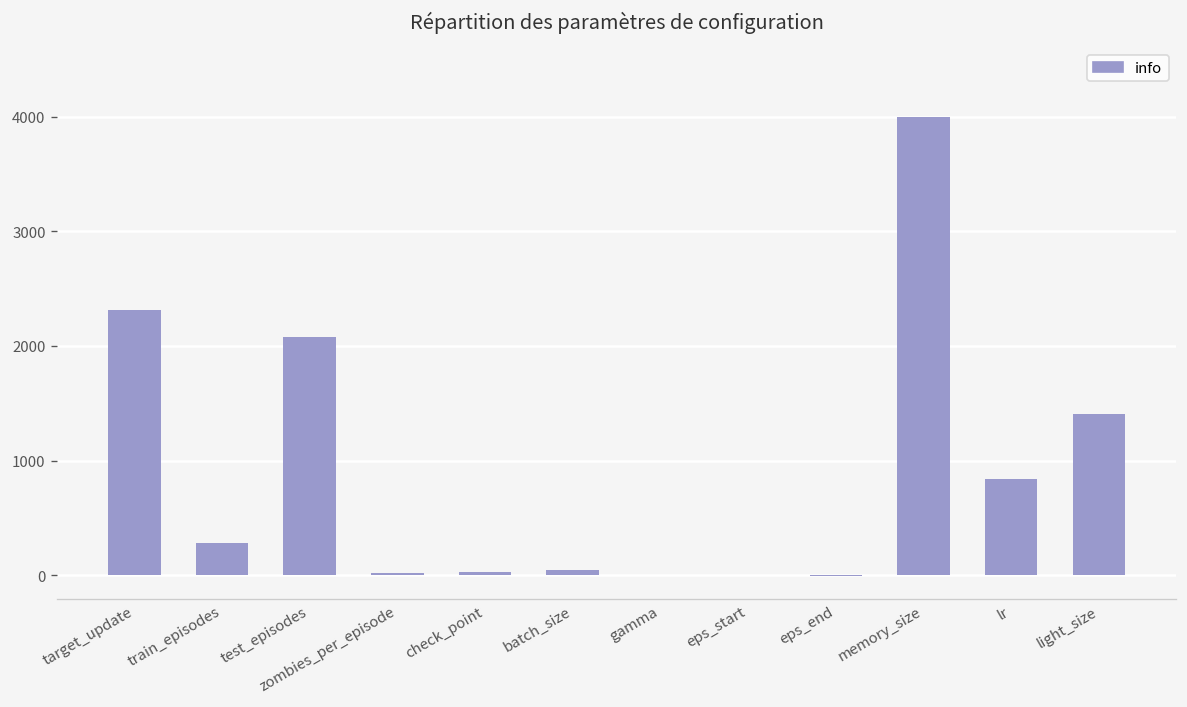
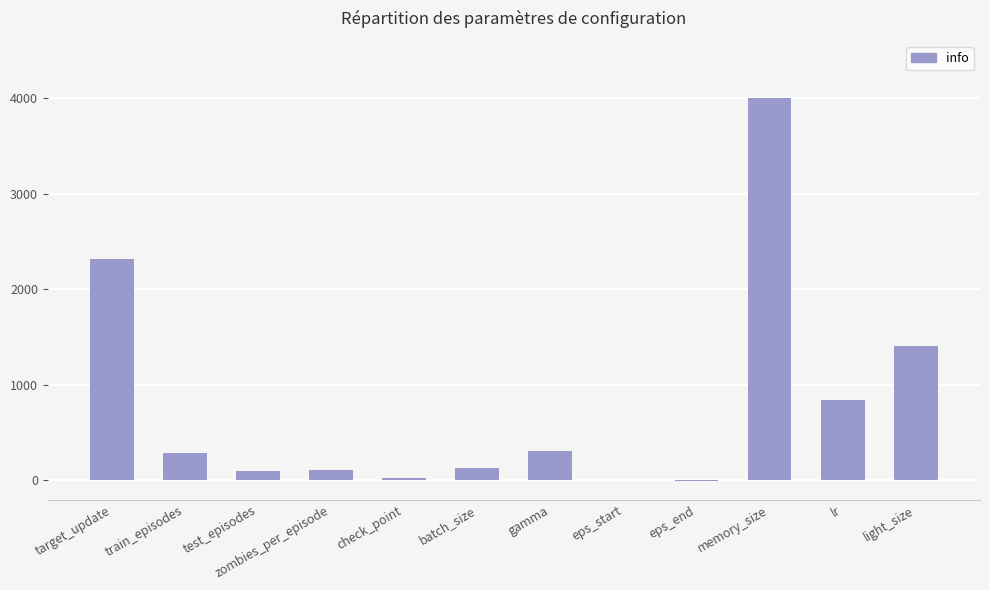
test_episodes: 2100 -> 100
zombies_per_episode: 0 -> 100
batch_size: 0 -> 100
gamma: 0 -> 300
